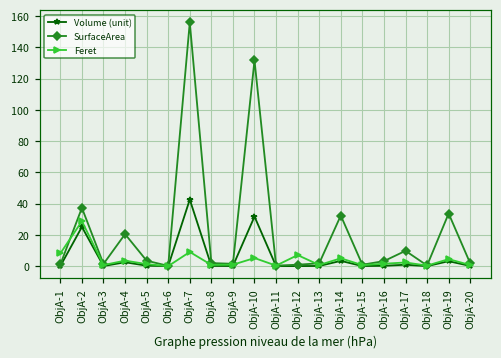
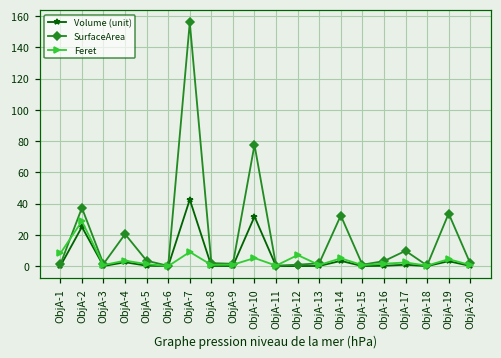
SurfaceArea, ObjA-10: 132 -> 78
